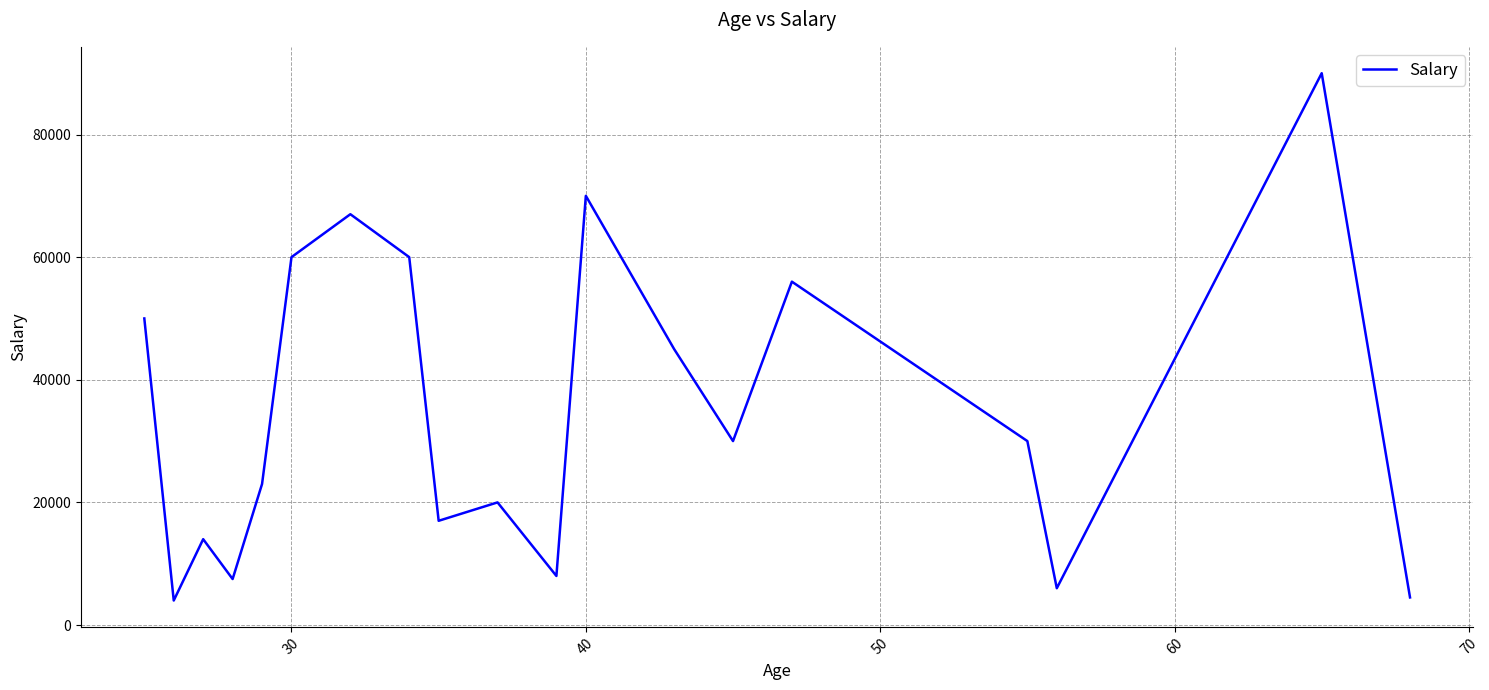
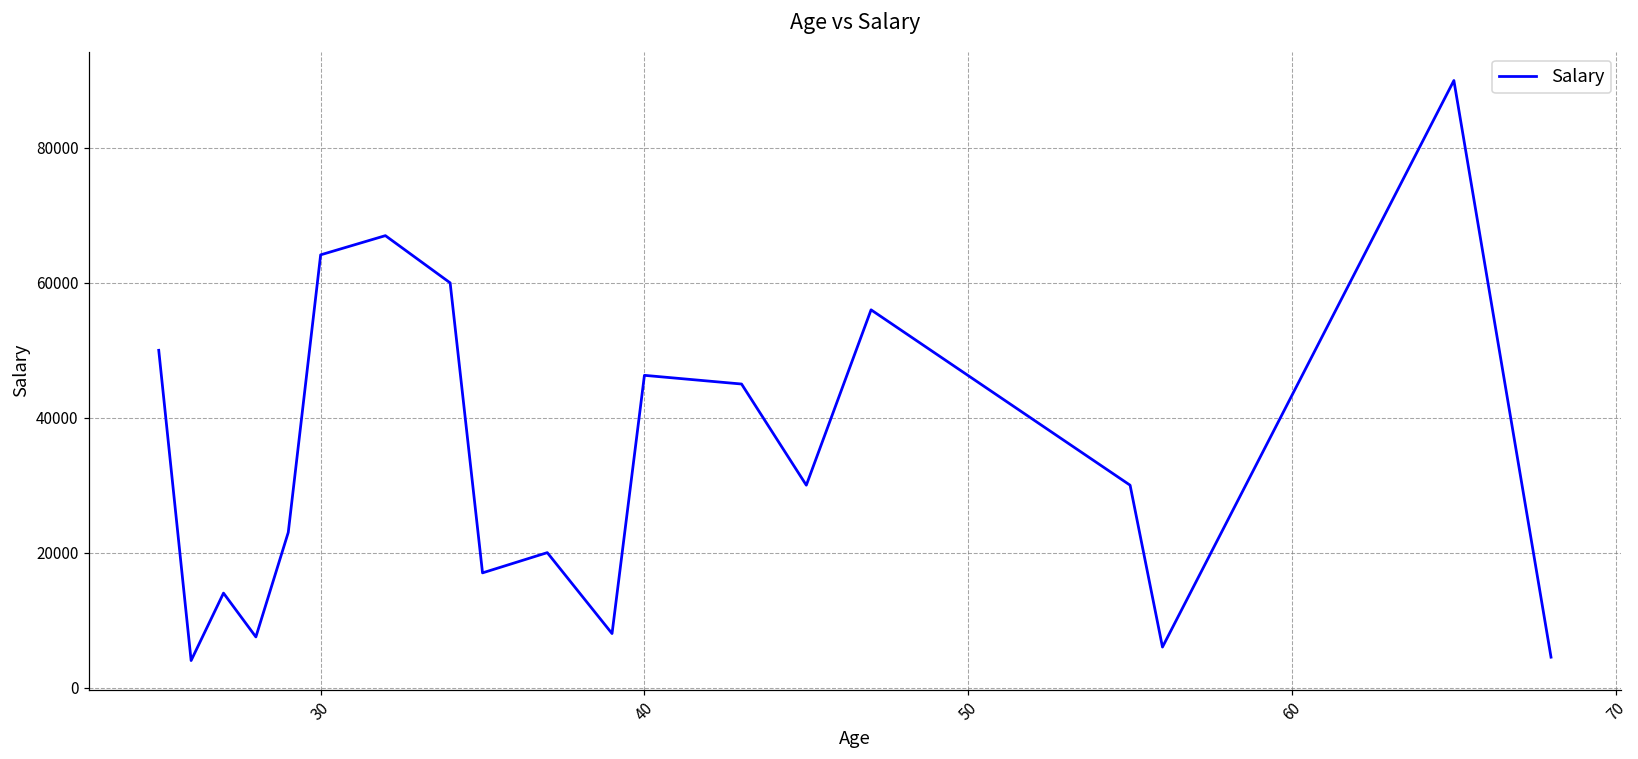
30: 60000 -> 64000
40: 70000 -> 46000
